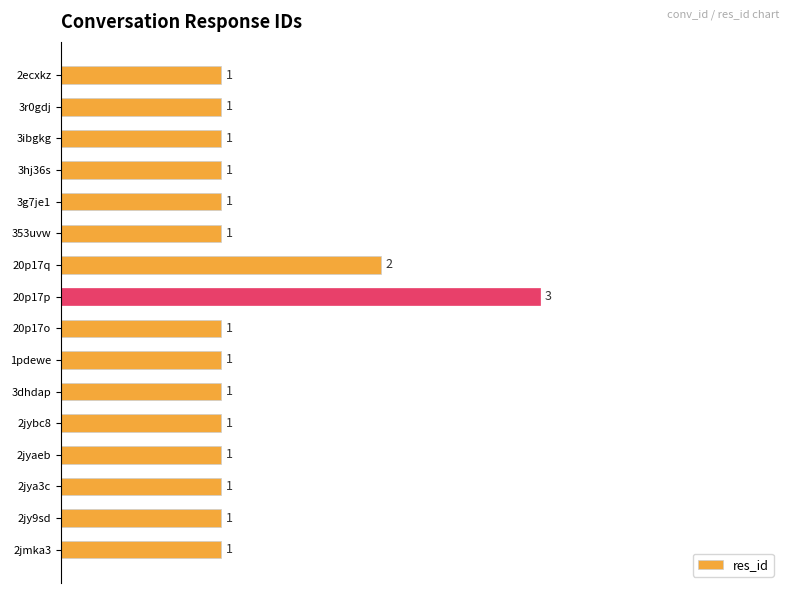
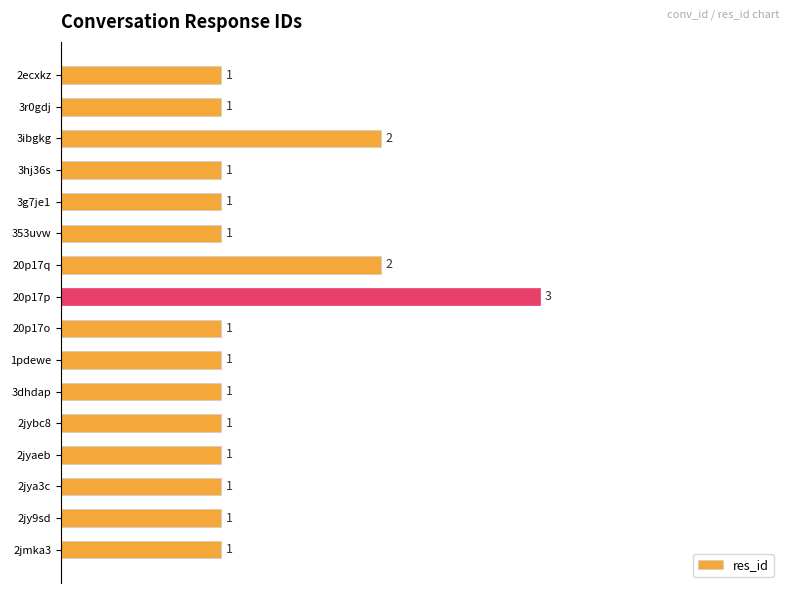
3ibgkg: 1 -> 2
